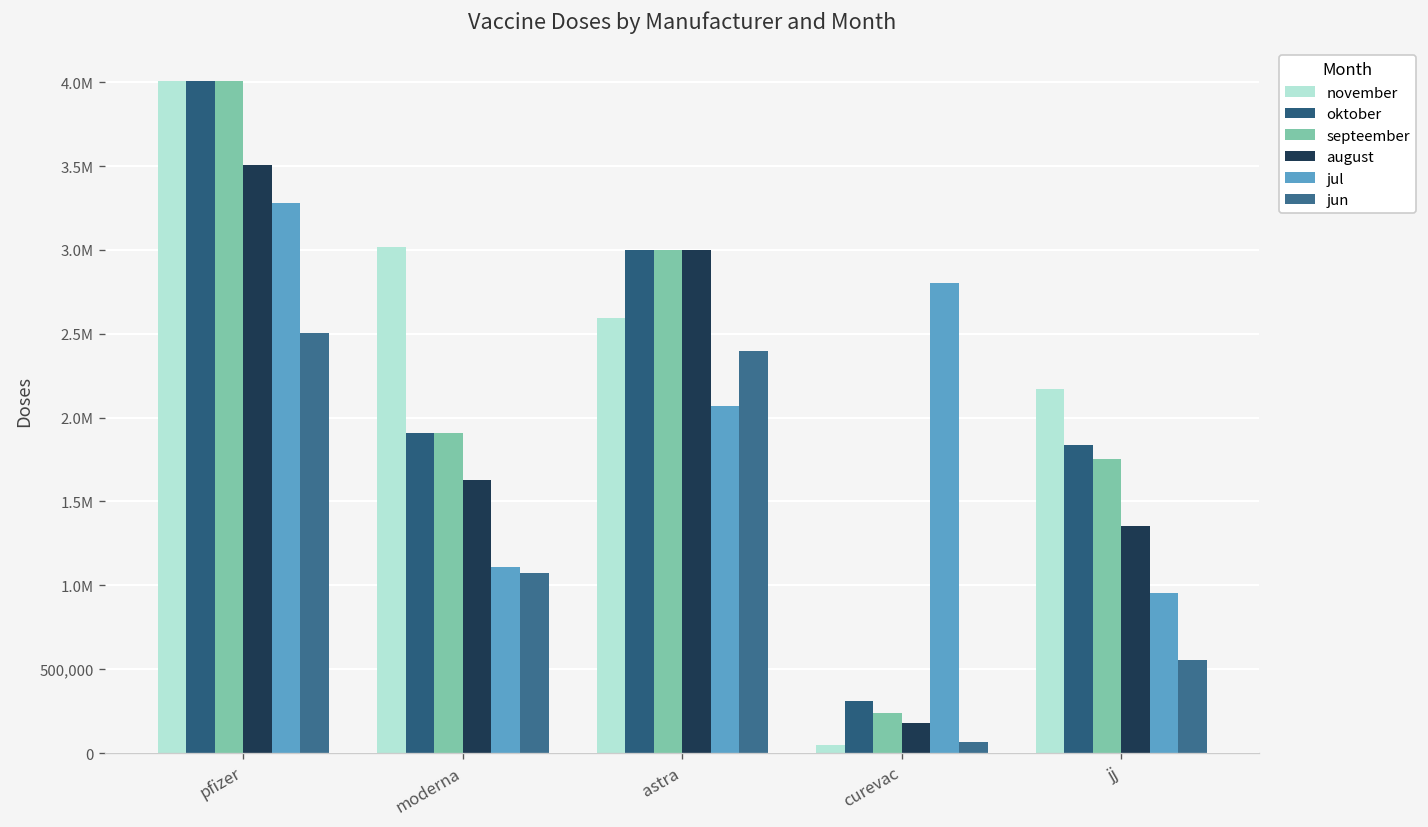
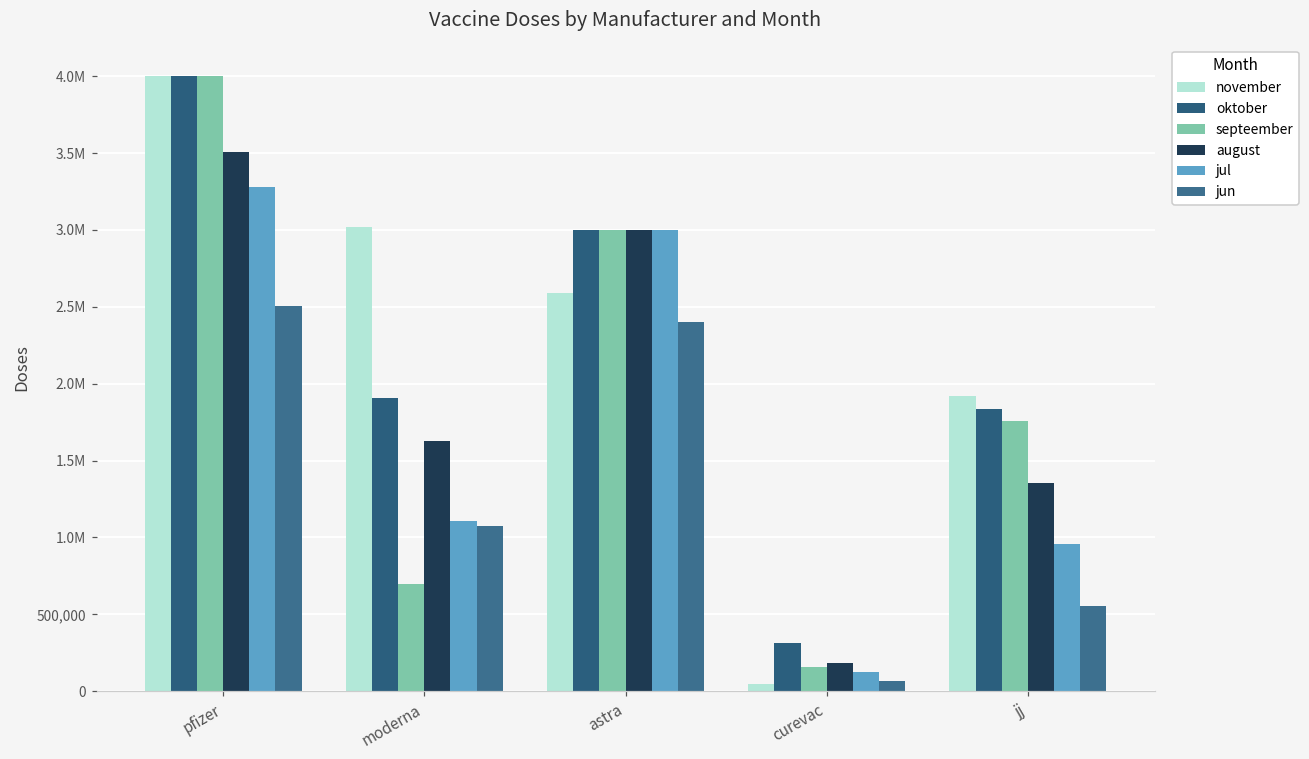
septeember, moderna: 1,910,000 -> 700,000
jul, astra: 2,070,000 -> 3,000,000
septeember, curevac: 240,000 -> 150,000
jul, curevac: 2,800,000 -> 120,000
november, jj: 2,170,000 -> 1,920,000
